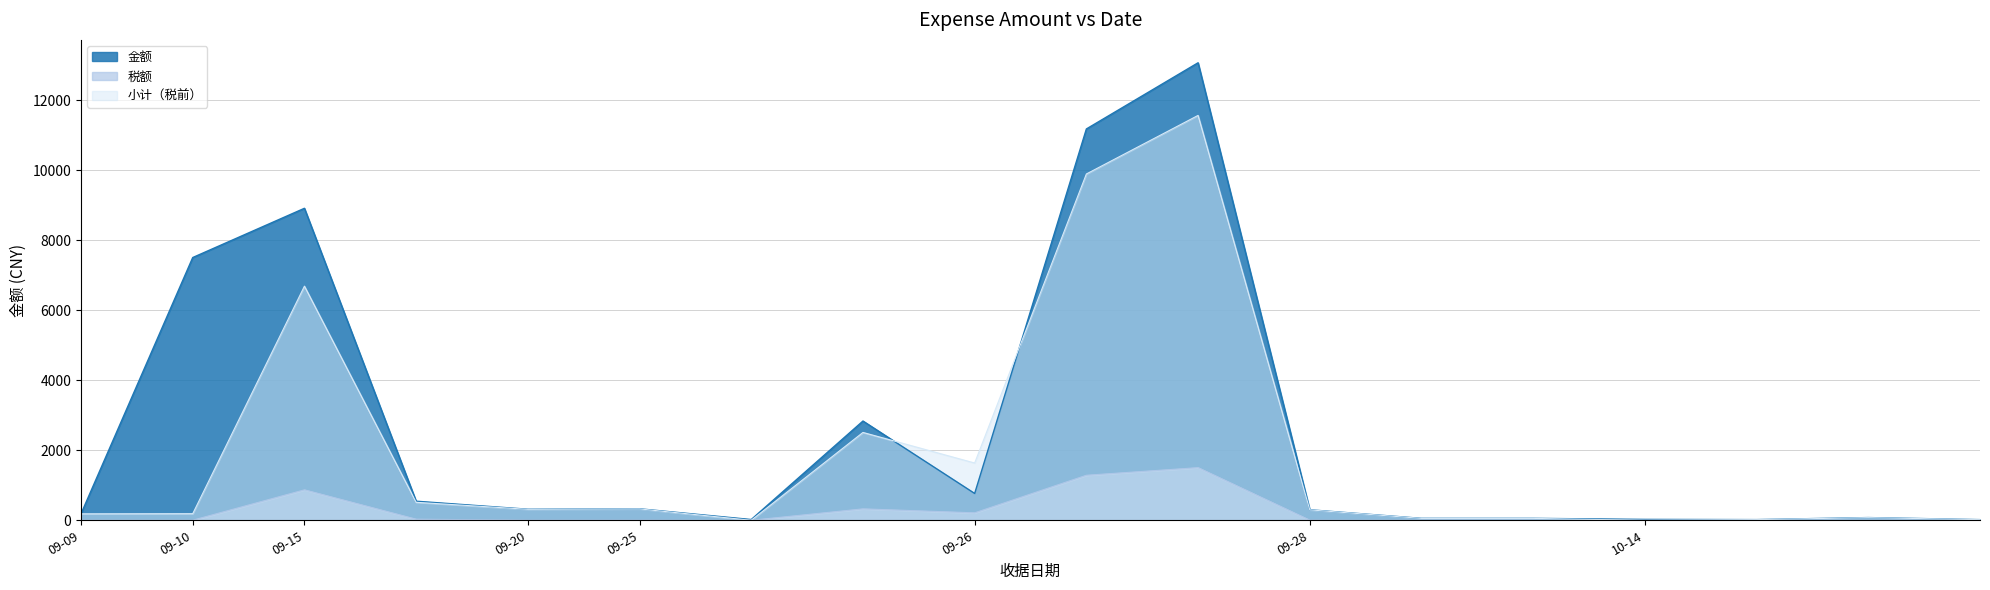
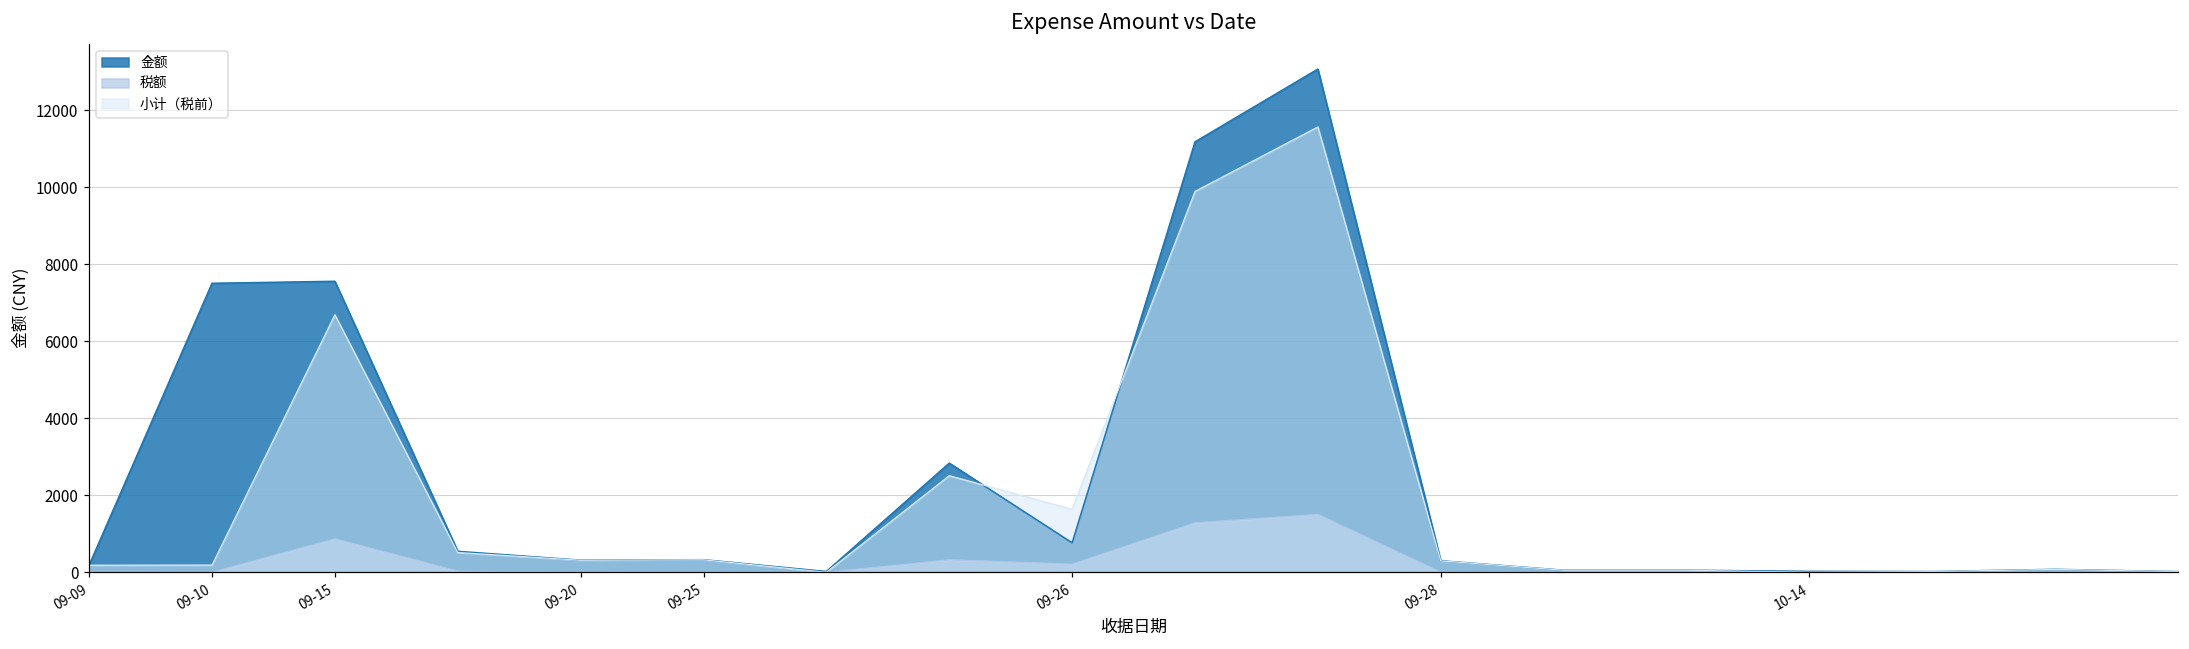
金额, 09-15: 8900 -> 7600
